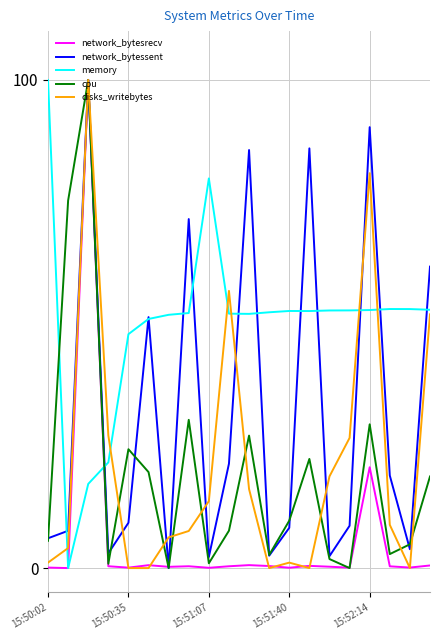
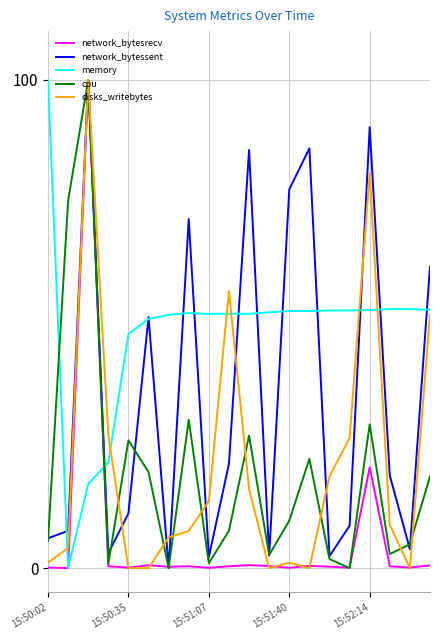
network_bytessent, 15:50:35: 9 -> 11
cpu, 15:50:35: 24 -> 26
memory, 15:51:07: 80 -> 52
network_bytessent, 15:51:40: 8 -> 78
